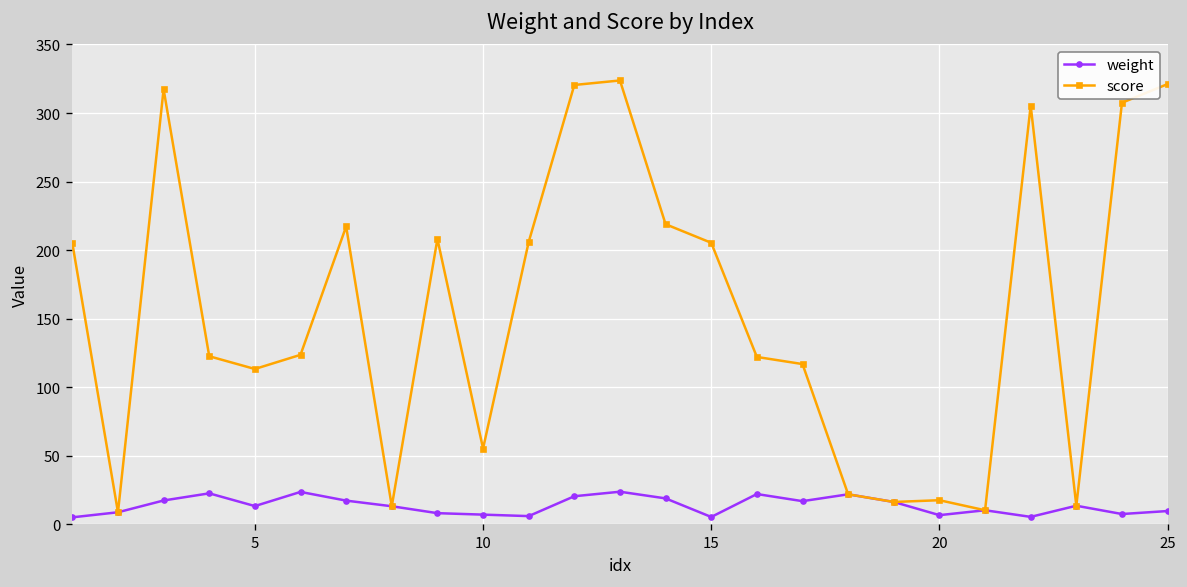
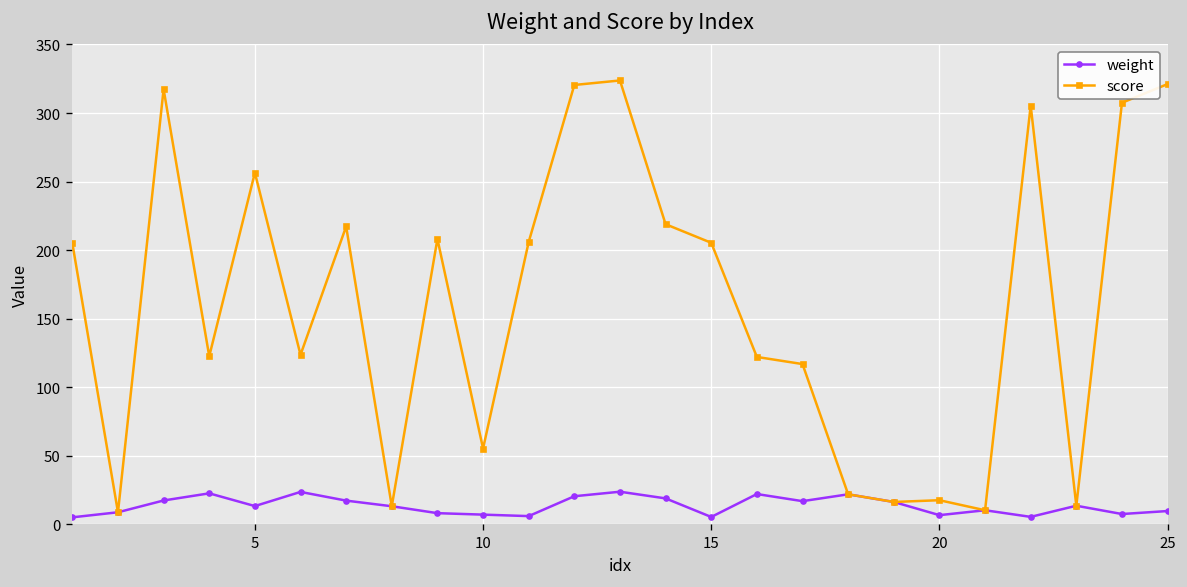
score, 5: 113 -> 256
